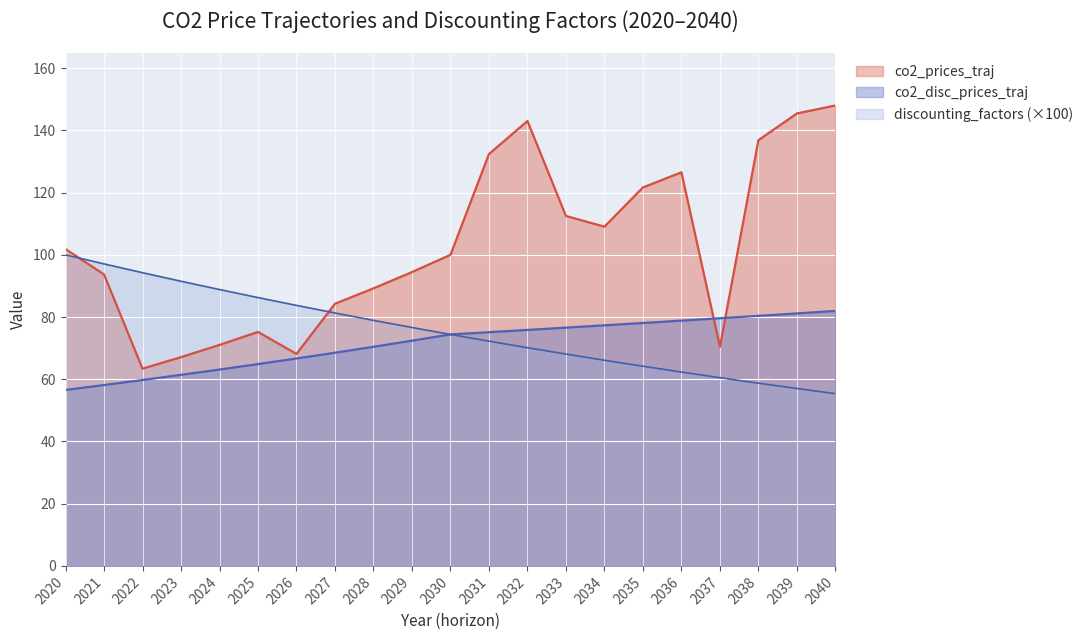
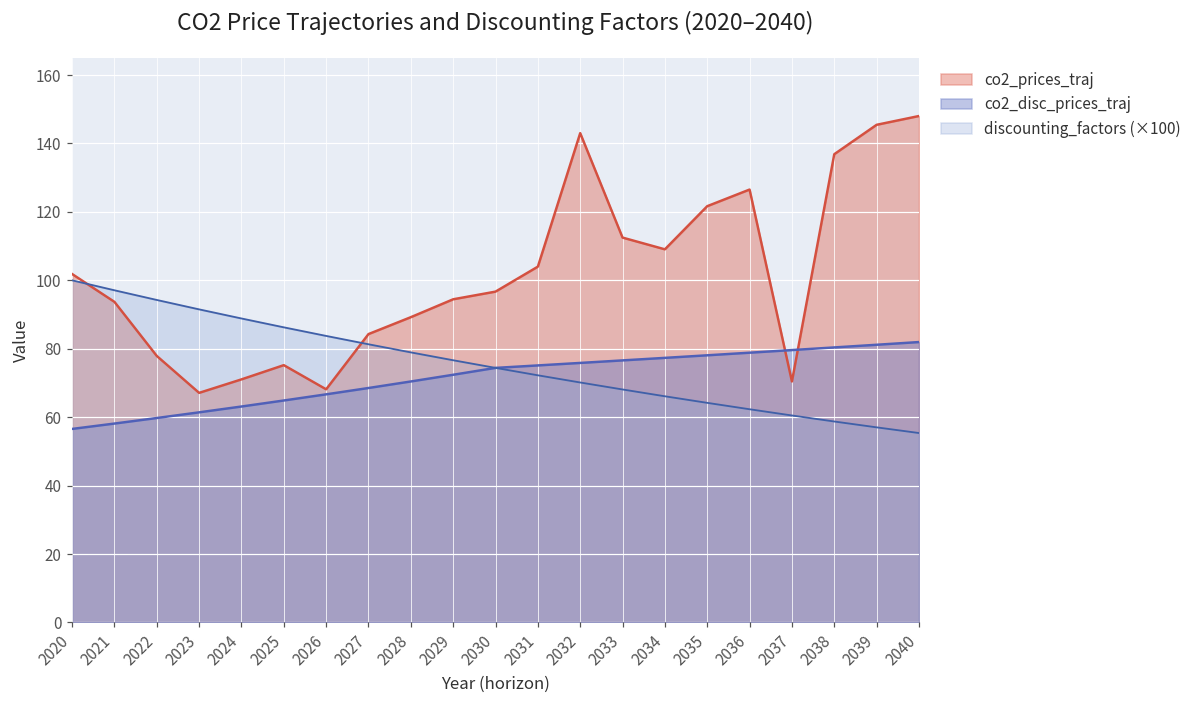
co2_prices_traj, 2022: 63 -> 78
co2_prices_traj, 2030: 100 -> 97
co2_prices_traj, 2031: 132 -> 104
